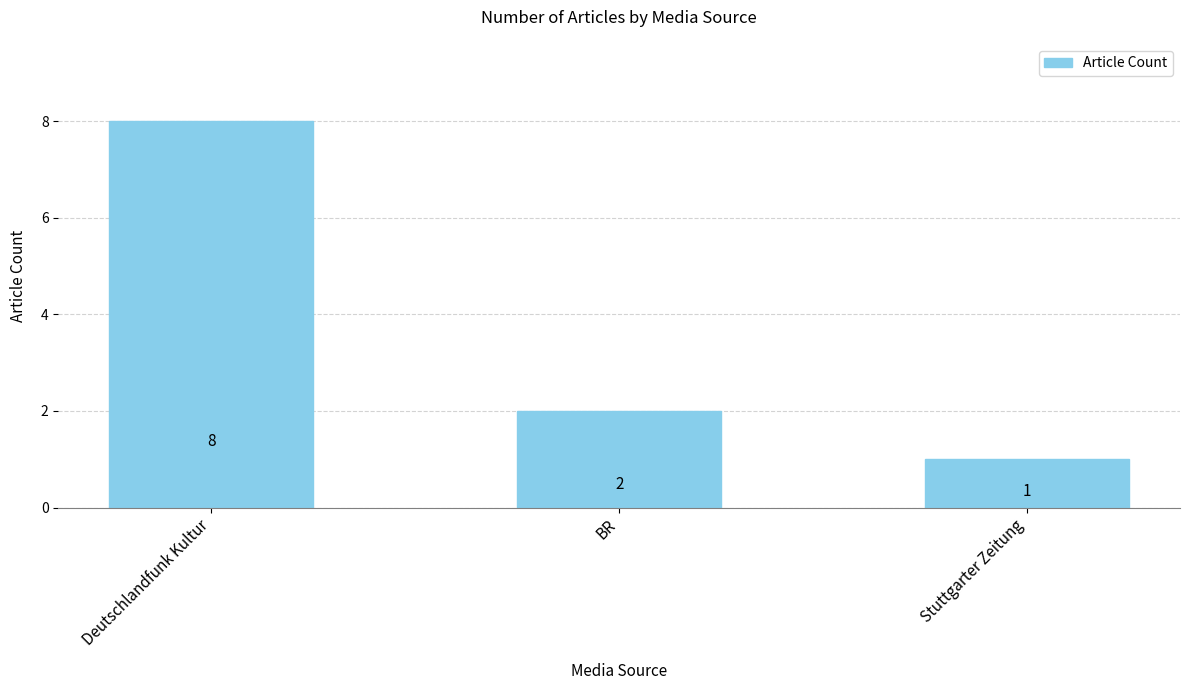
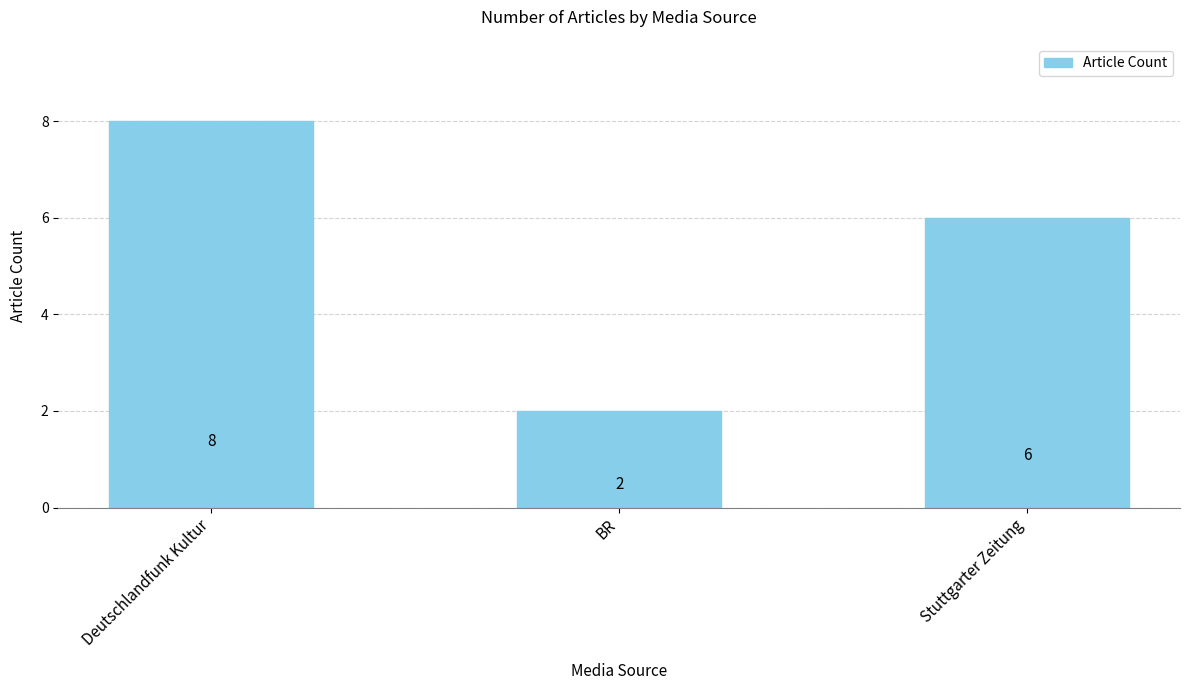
Stuttgarter Zeitung: 1 -> 6
